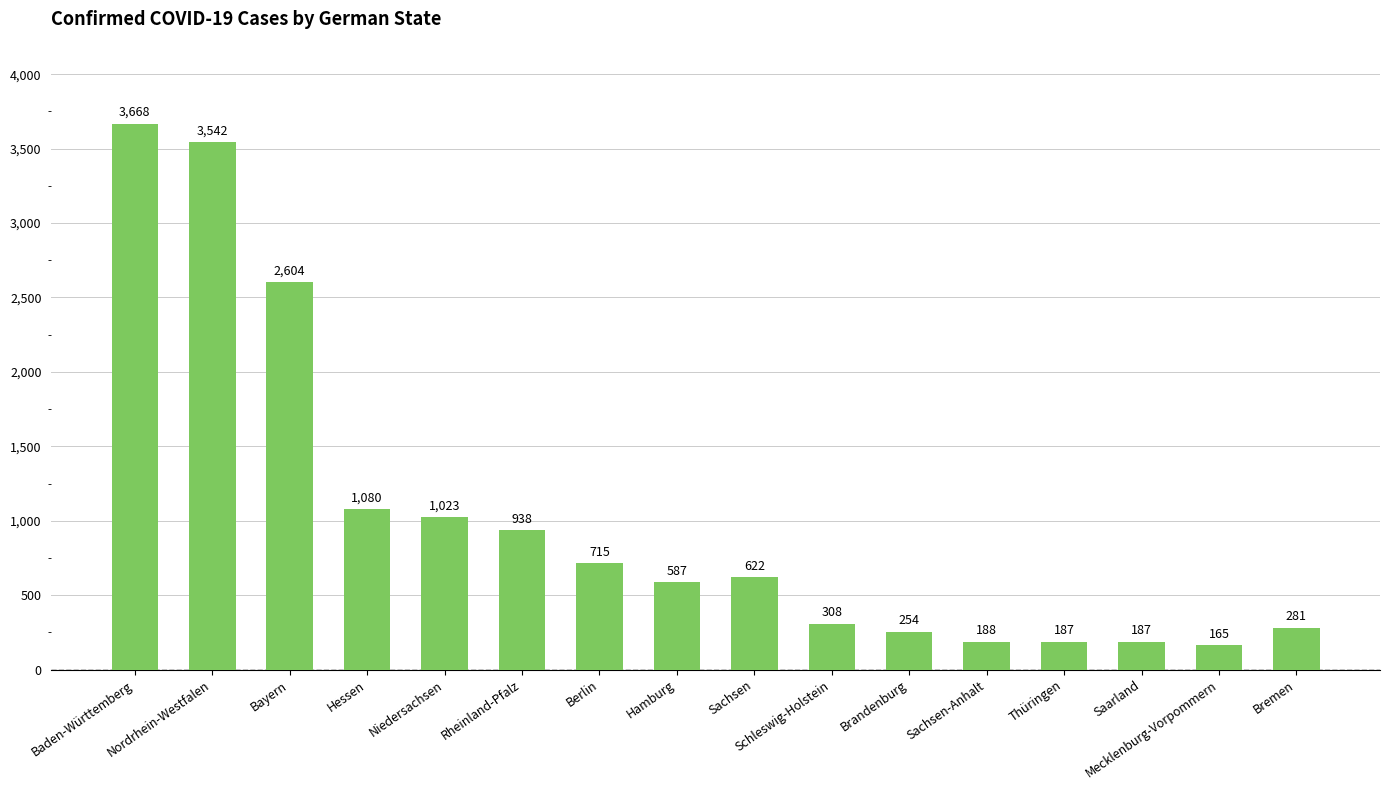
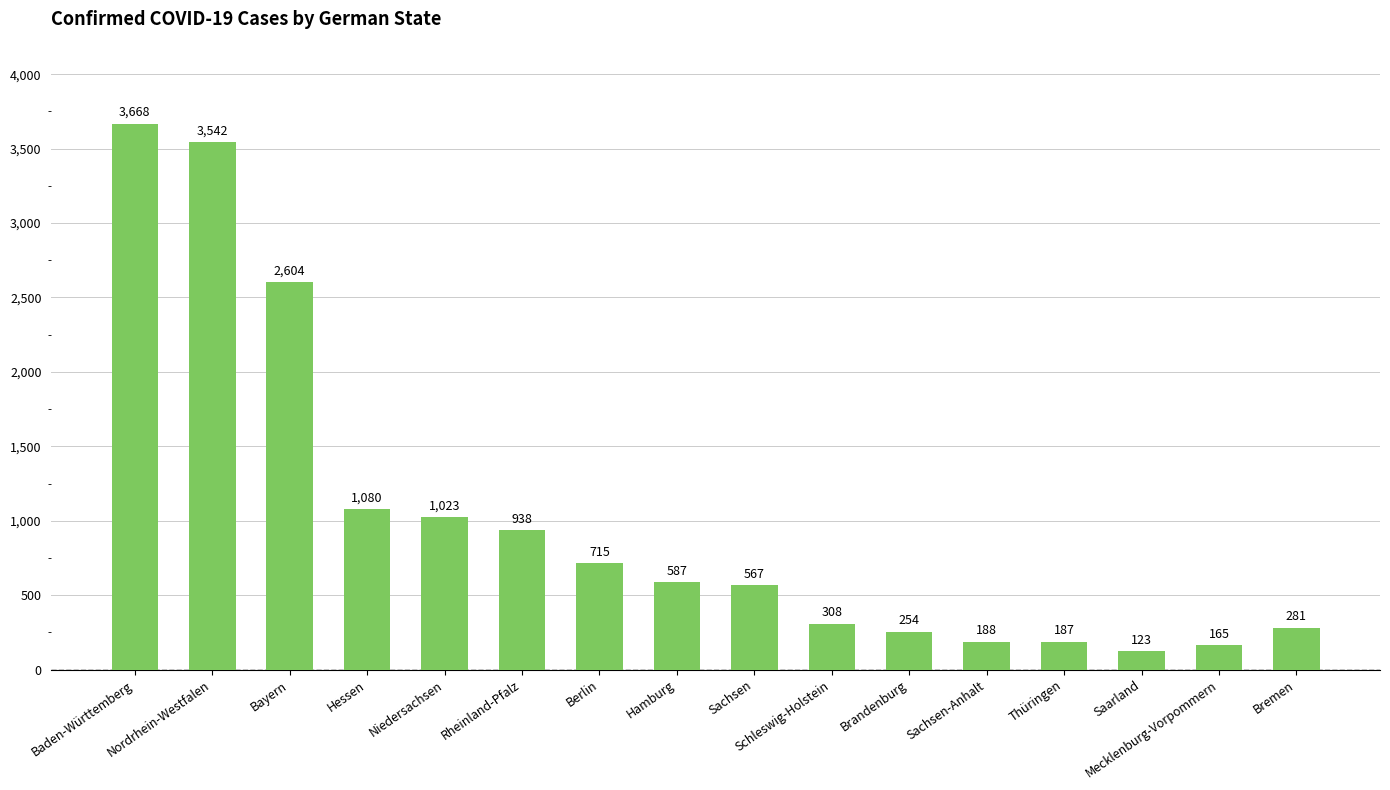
Sachsen: 622 -> 567
Saarland: 187 -> 123
